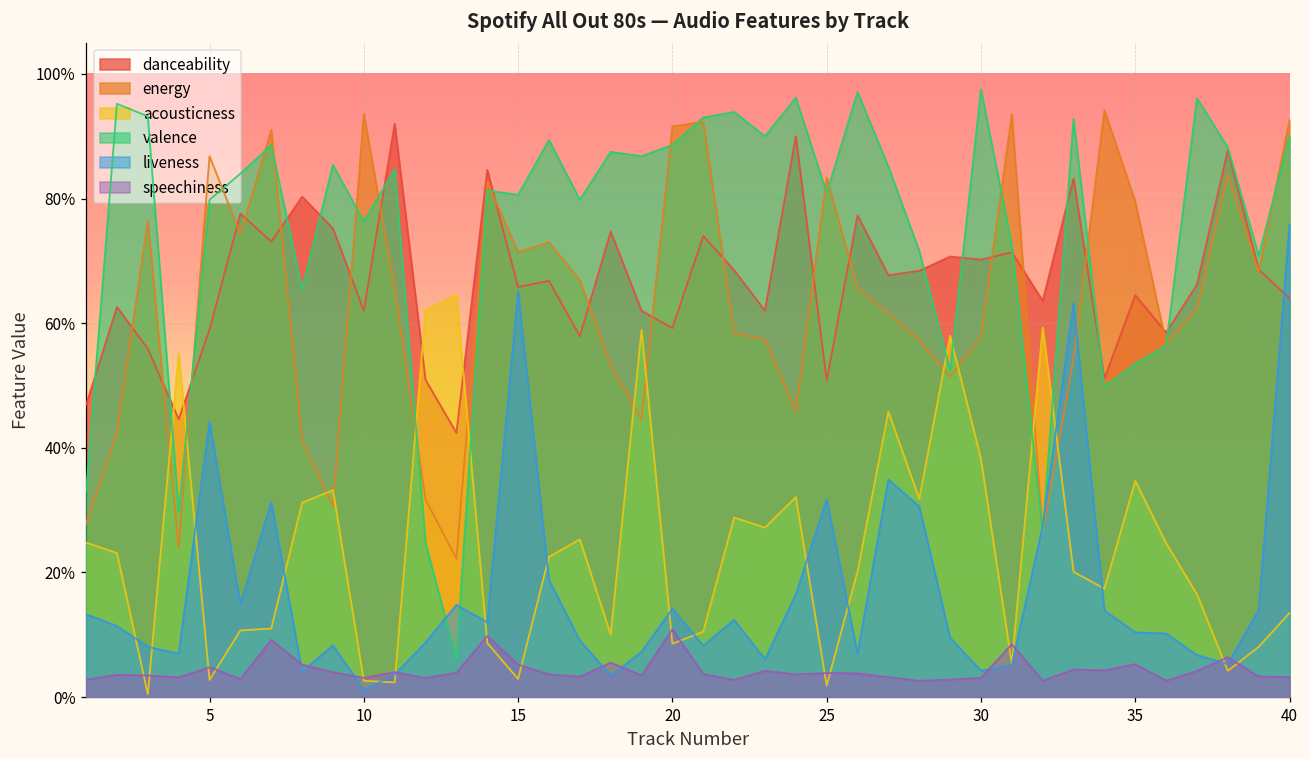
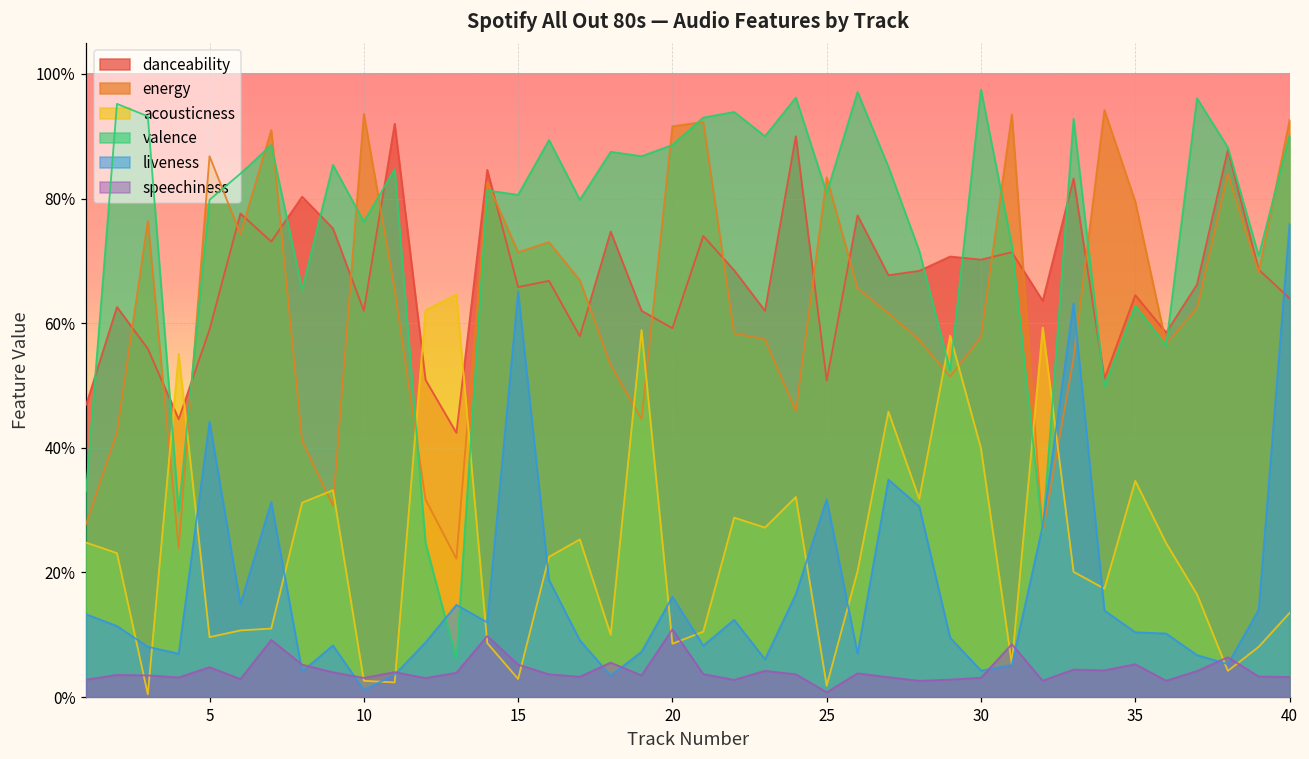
acousticness, 5: 3% -> 10%
liveness, 20: 14% -> 16%
speechiness, 25: 4% -> 1%
acousticness, 30: 38% -> 40%
valence, 35: 54% -> 63%
